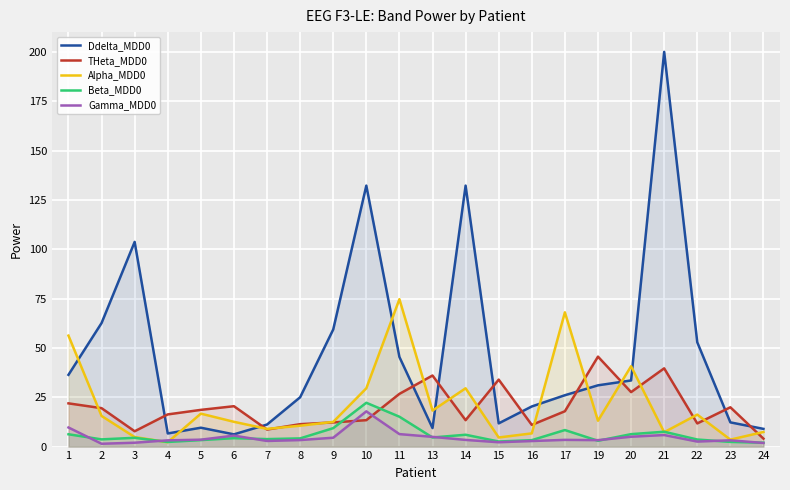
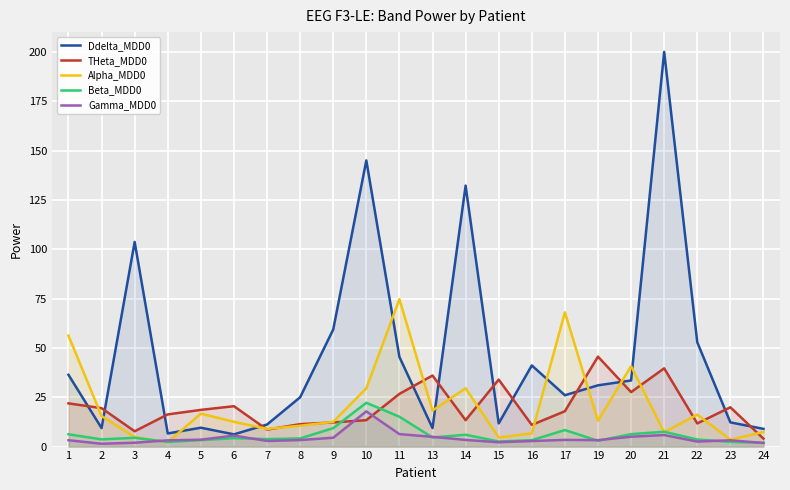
Gamma_MDD0, 1: 10 -> 3
Ddelta_MDD0, 2: 63 -> 9
Ddelta_MDD0, 10: 132 -> 145
Ddelta_MDD0, 16: 20 -> 41
